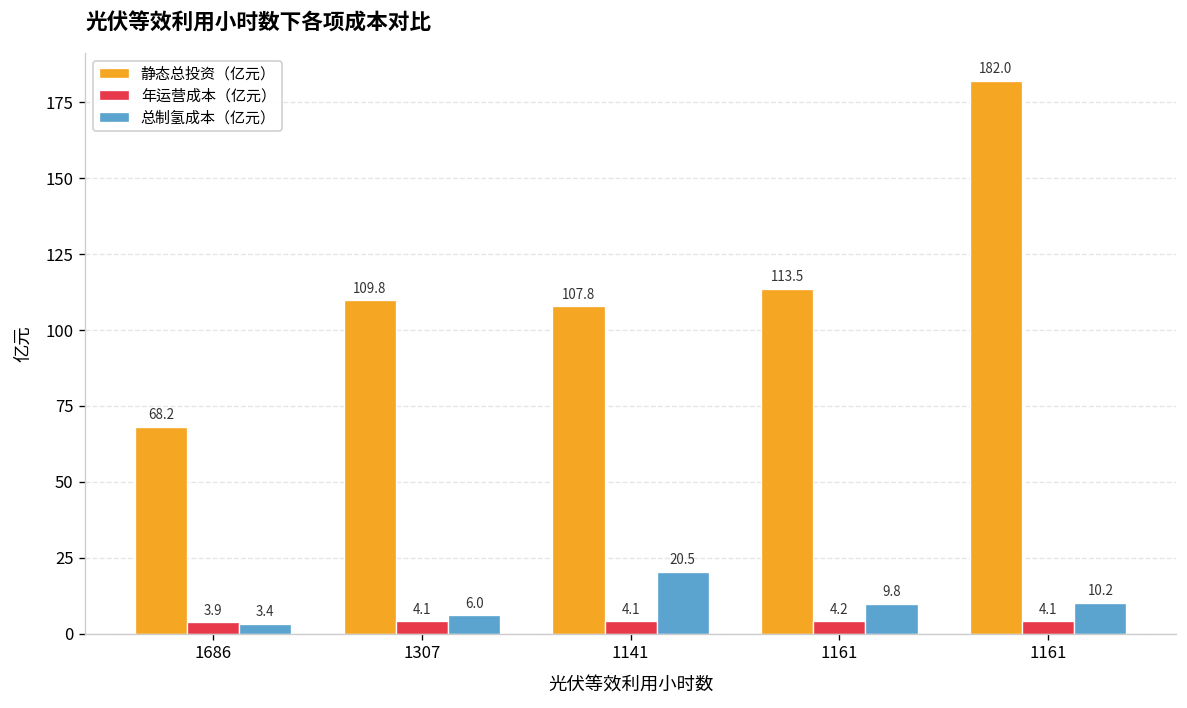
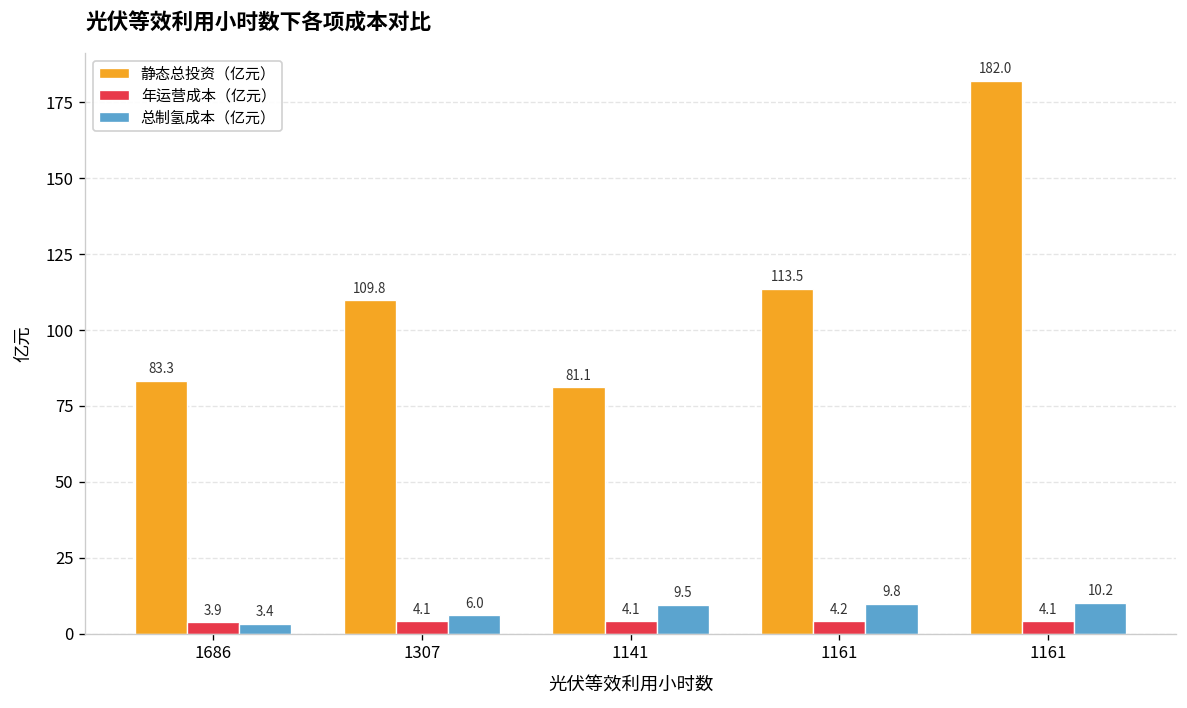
静态总投资（亿元）, 1686: 68.2 -> 83.3
静态总投资（亿元）, 1141: 107.8 -> 81.1
总制氢成本（亿元）, 1141: 20.5 -> 9.5
